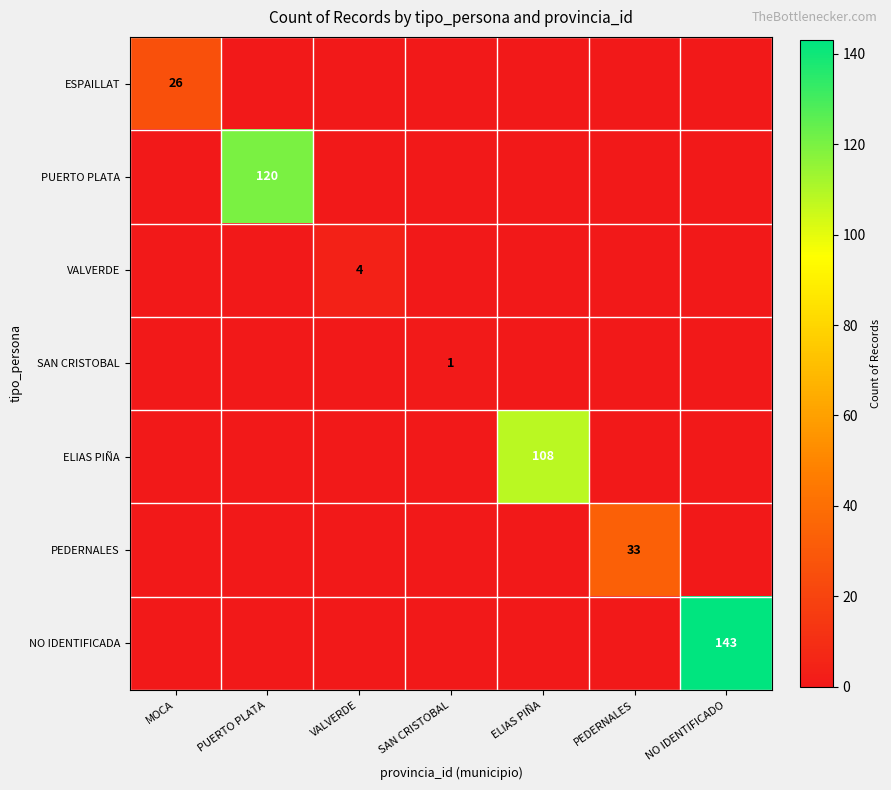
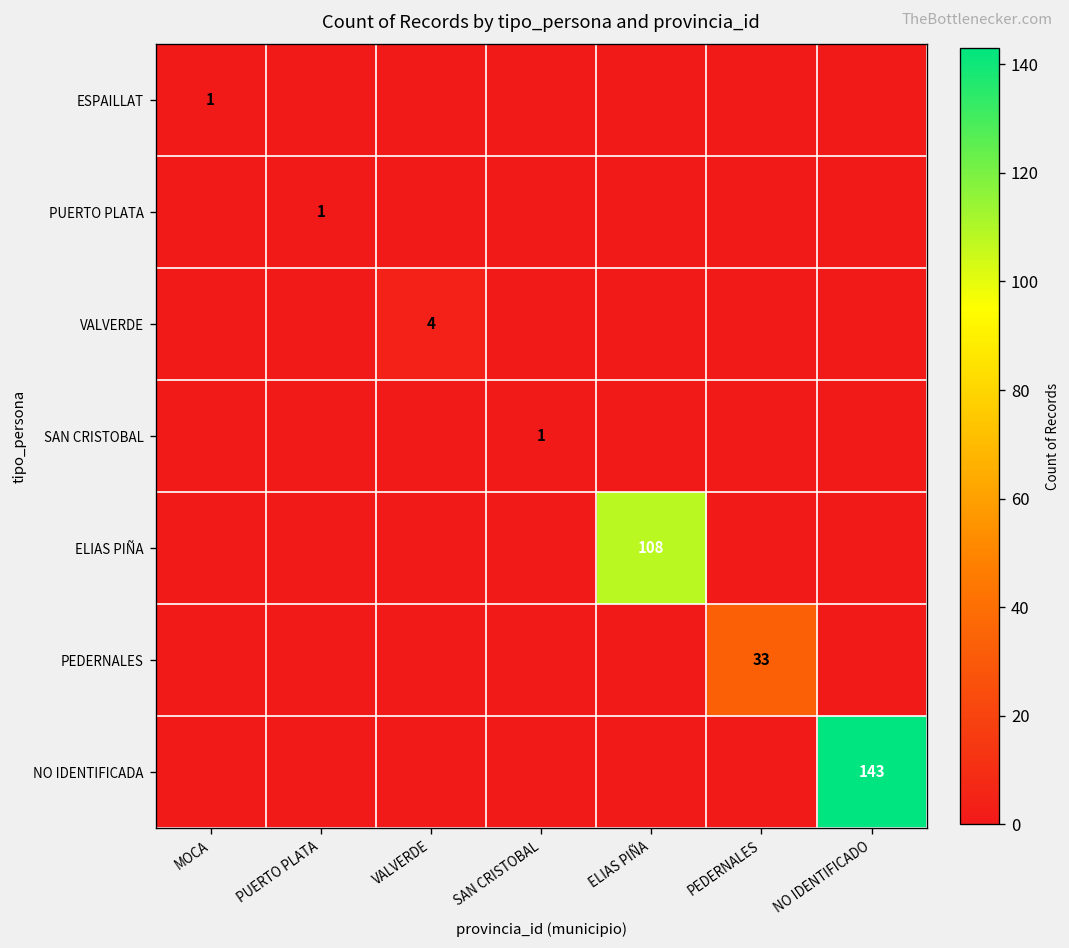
ESPAILLAT, MOCA: 26 -> 1
PUERTO PLATA, PUERTO PLATA: 120 -> 1
